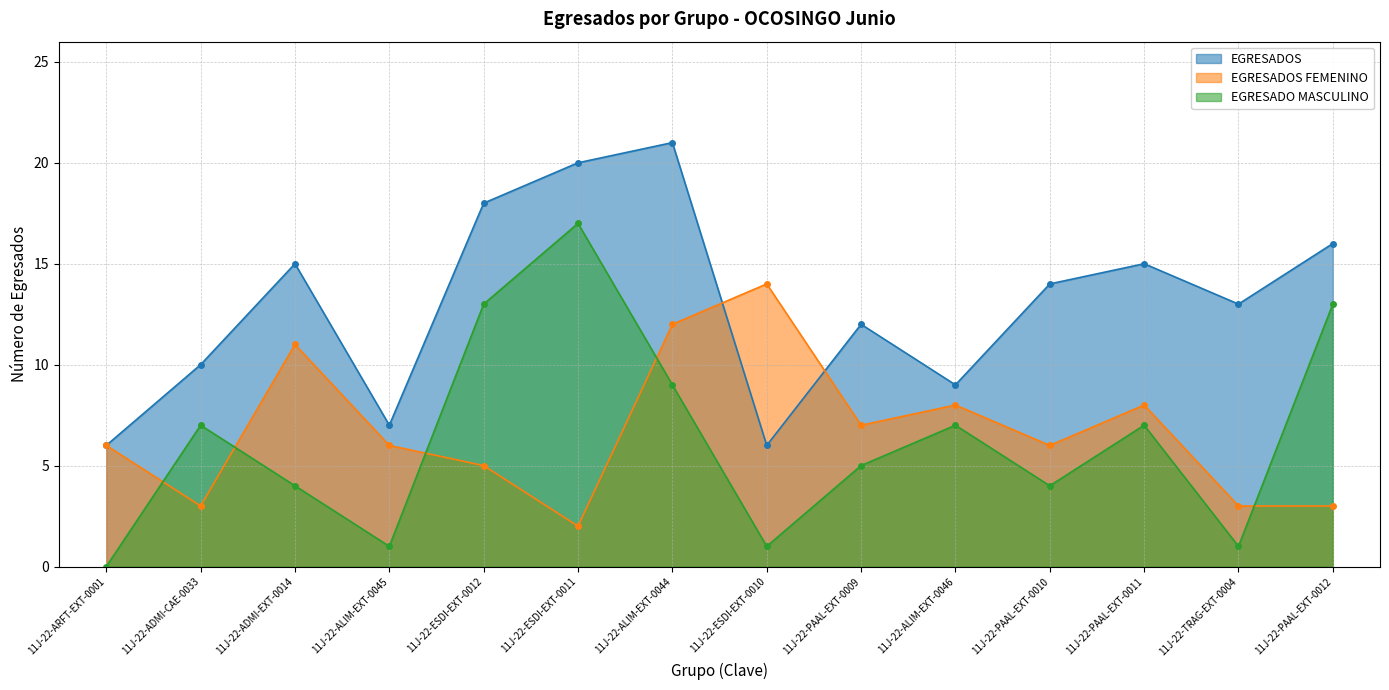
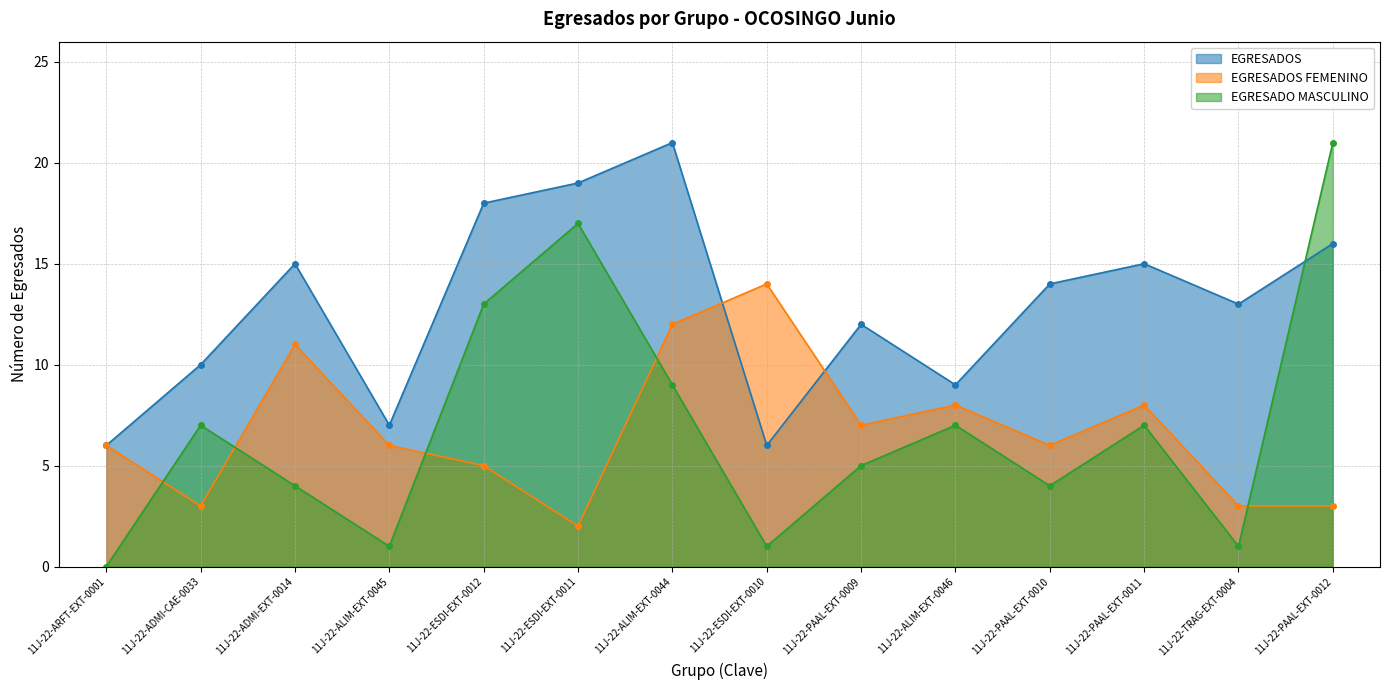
EGRESADOS, 11J-22-ESDI-EXT-0011: 20 -> 19
EGRESADO MASCULINO, 11J-22-PAAL-EXT-0012: 13 -> 21
